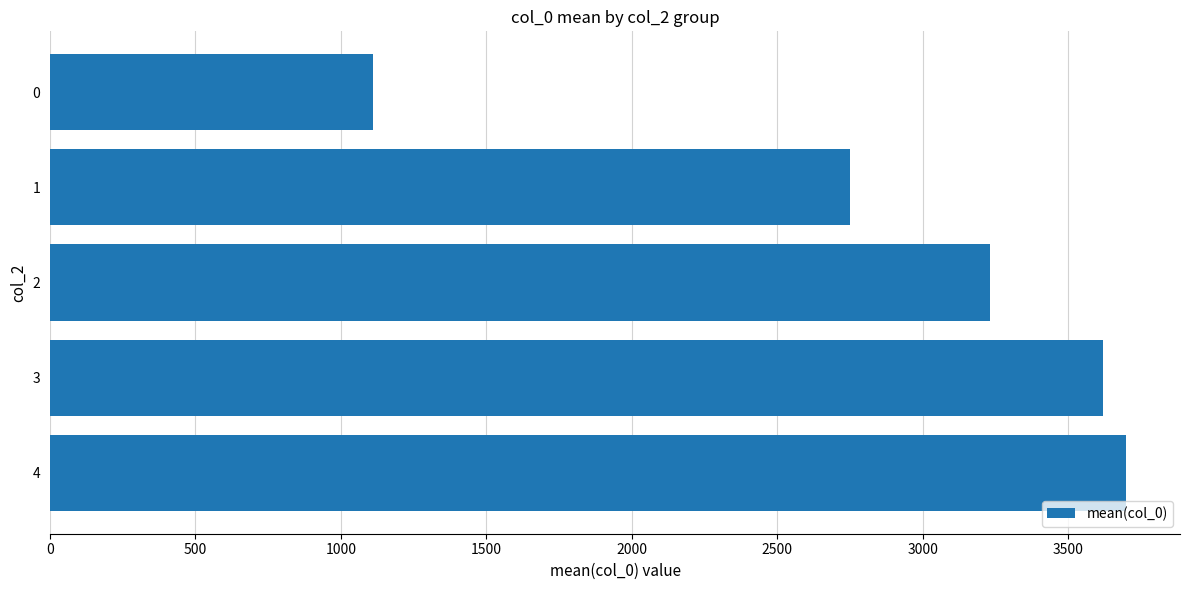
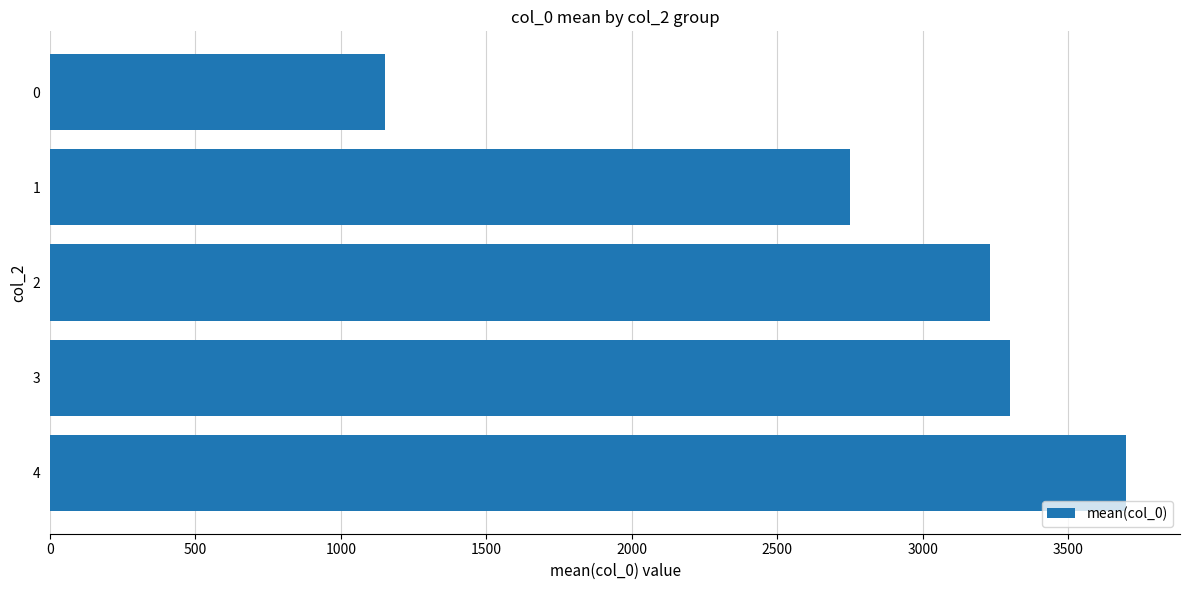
0: 1110 -> 1150
3: 3620 -> 3300
